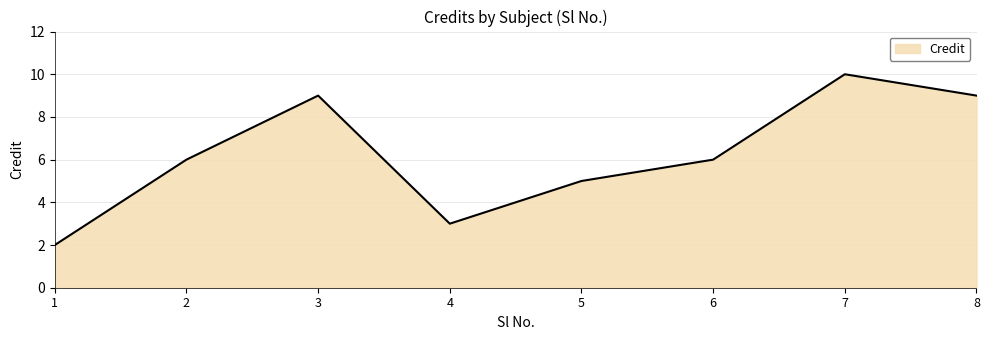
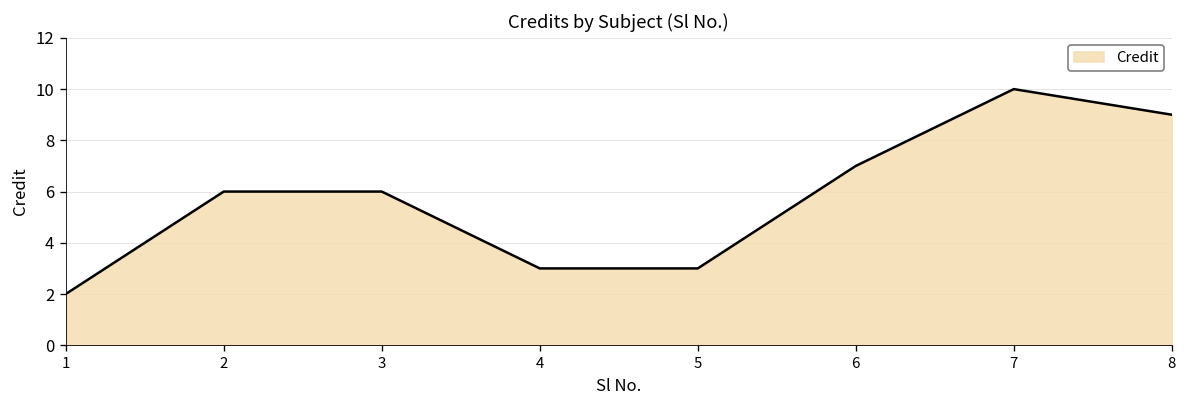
3: 9 -> 6
5: 5 -> 3
6: 6 -> 7
